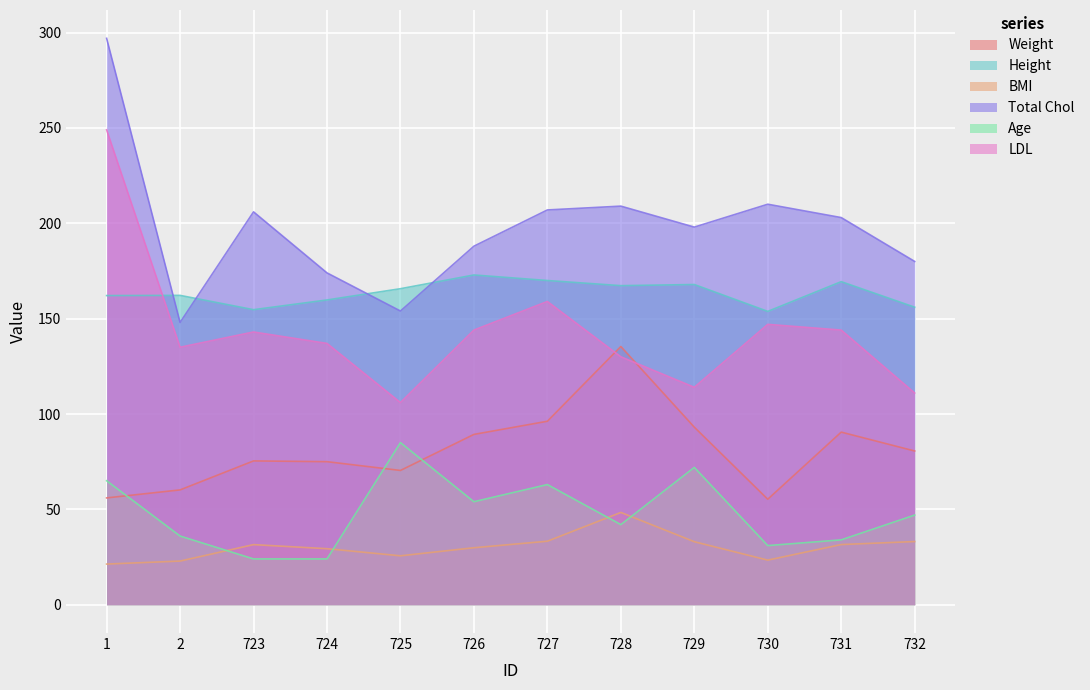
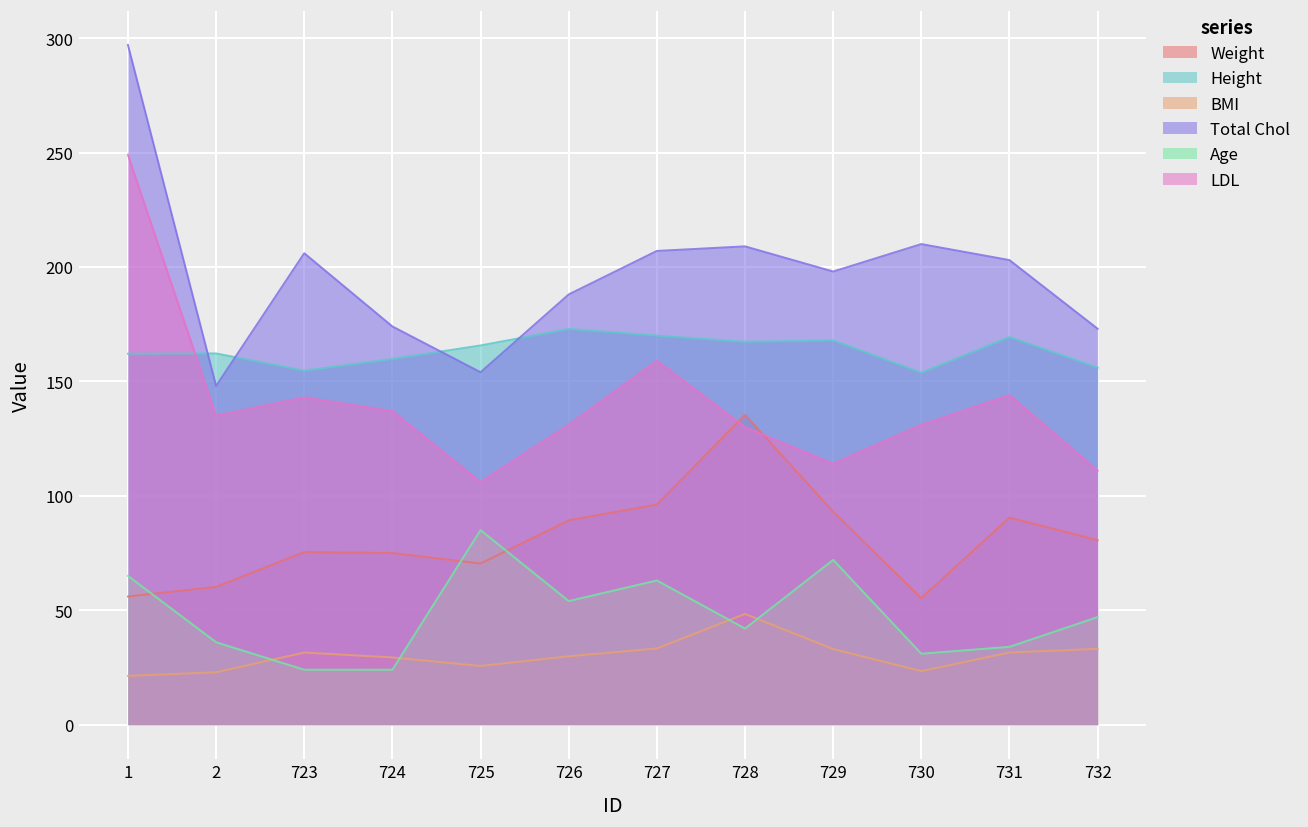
LDL, 726: 144 -> 131
LDL, 730: 147 -> 131
Total Chol, 732: 180 -> 173
